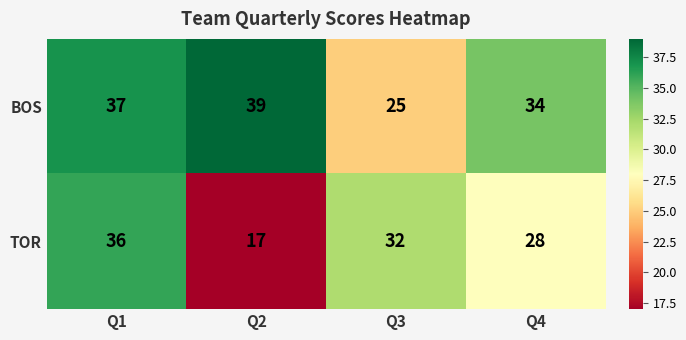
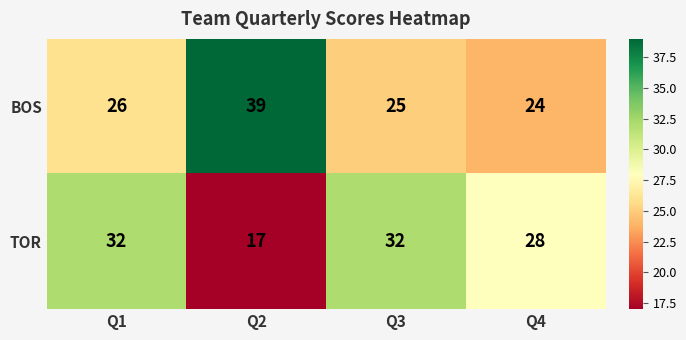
BOS, Q1: 37 -> 26
BOS, Q4: 34 -> 24
TOR, Q1: 36 -> 32
